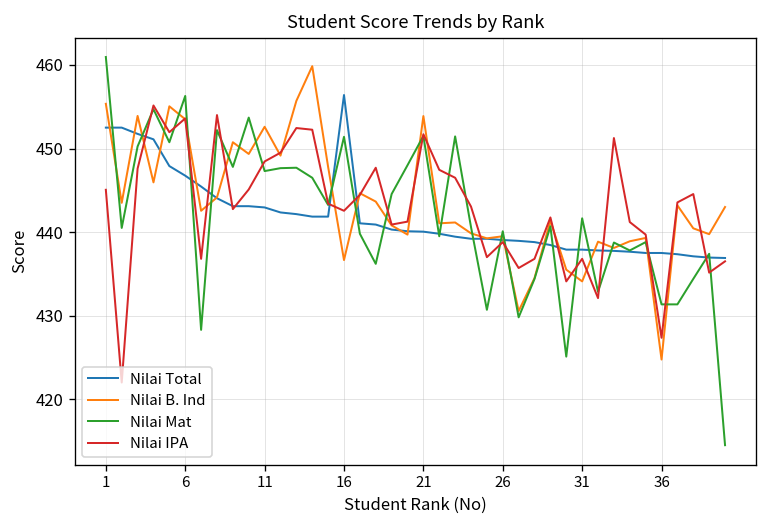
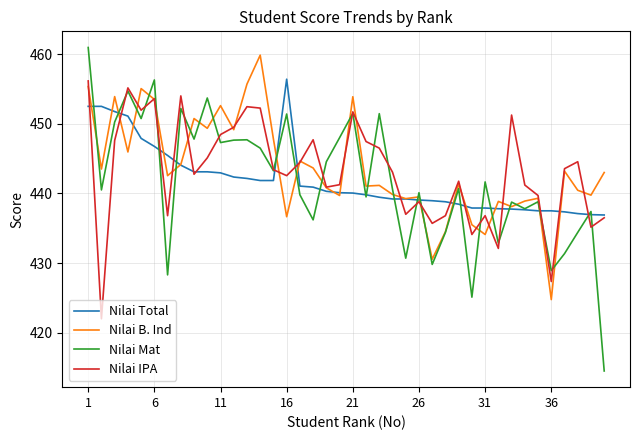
Nilai IPA, 1: 445 -> 456
Nilai Mat, 36: 431 -> 429
